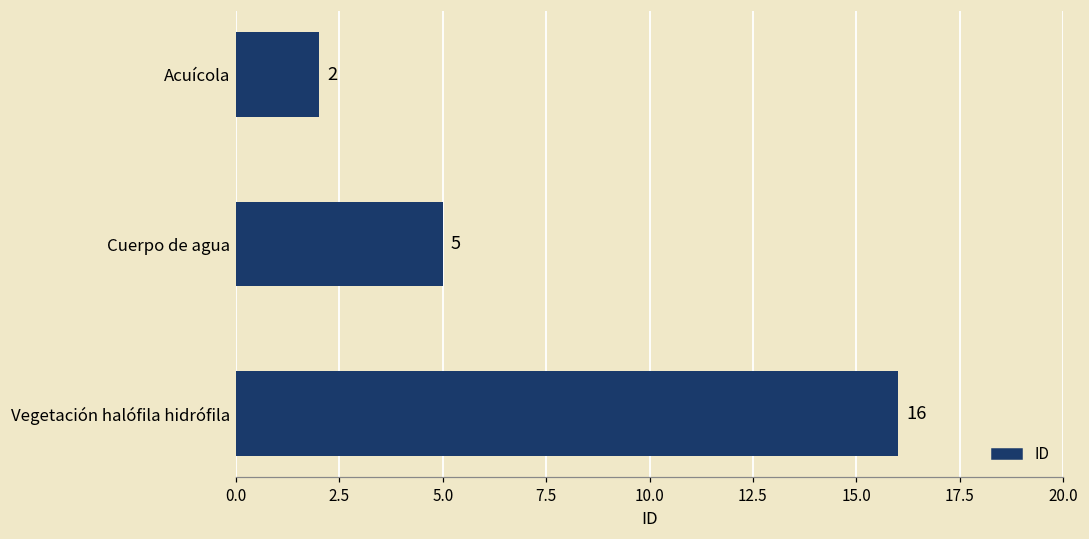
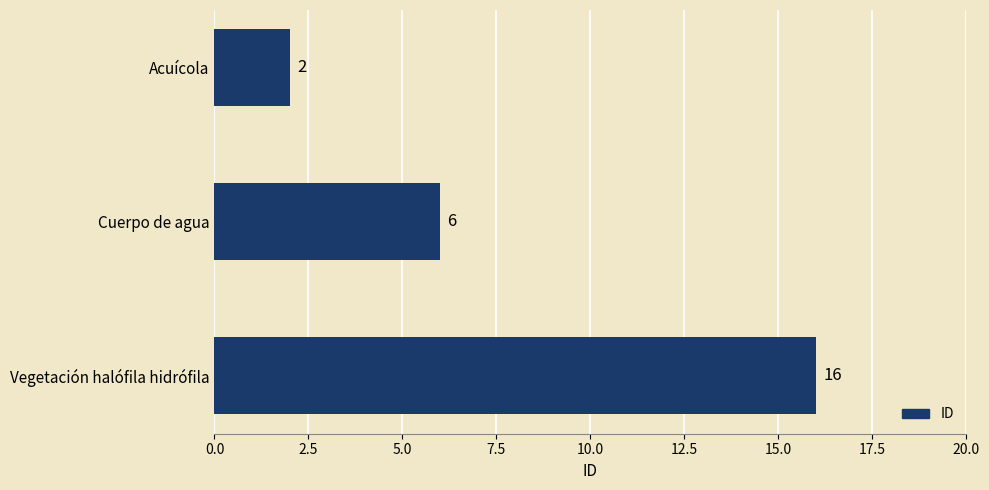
Cuerpo de agua: 5 -> 6
